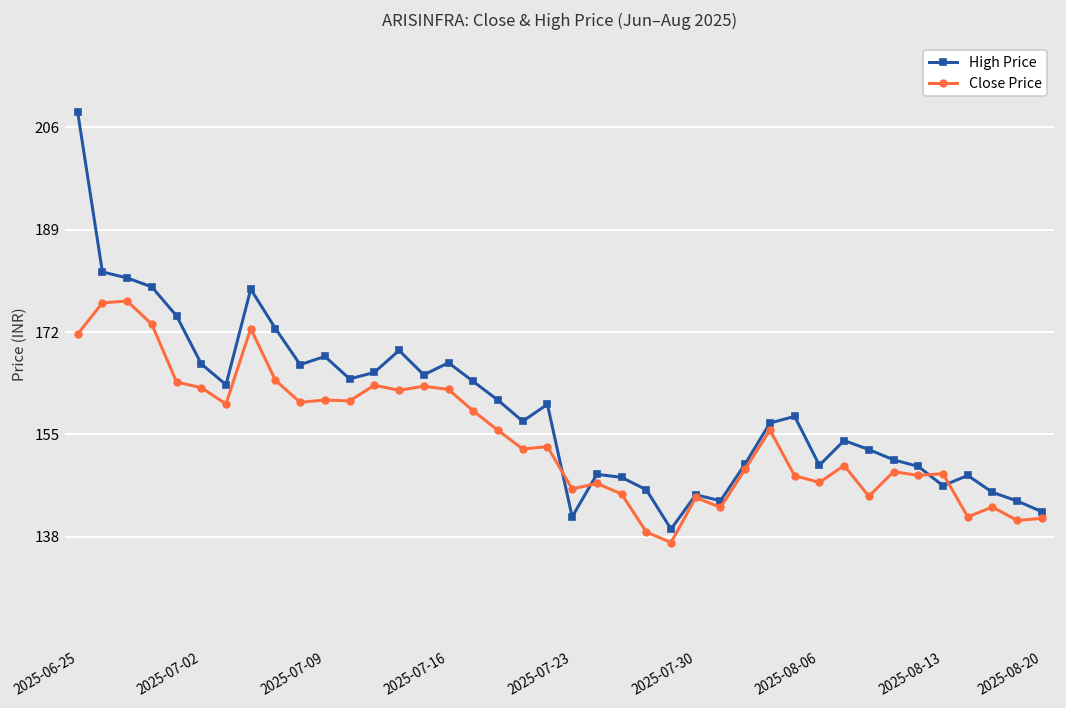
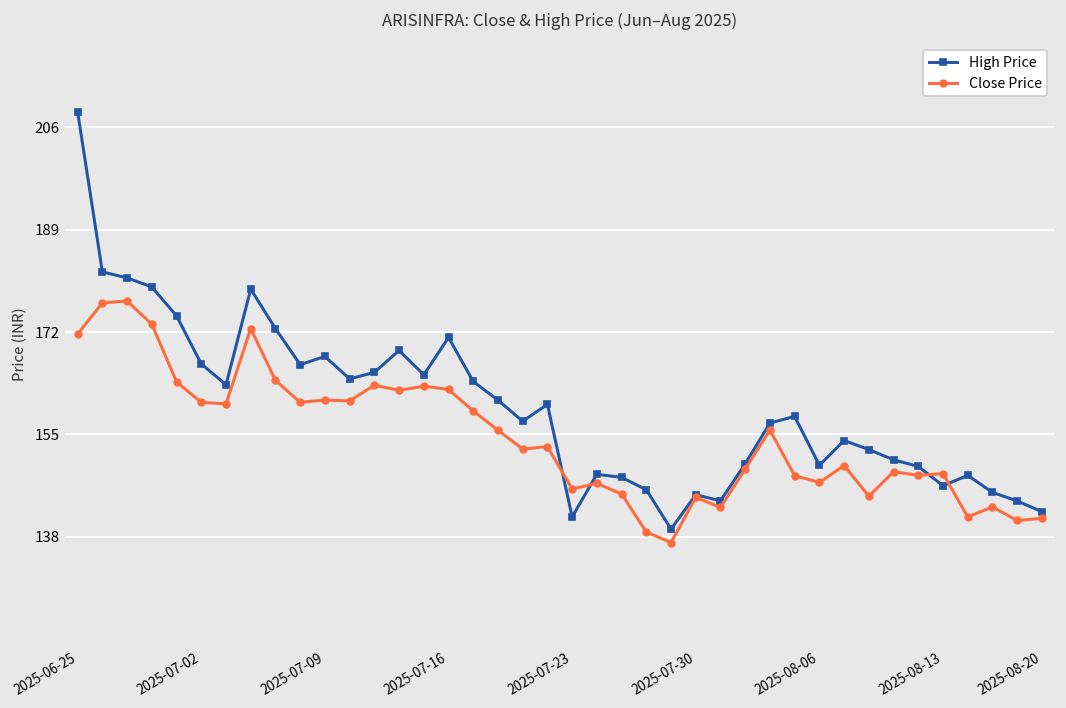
Close Price, 2025-07-02: 163 -> 160
High Price, 2025-07-16: 167 -> 171
